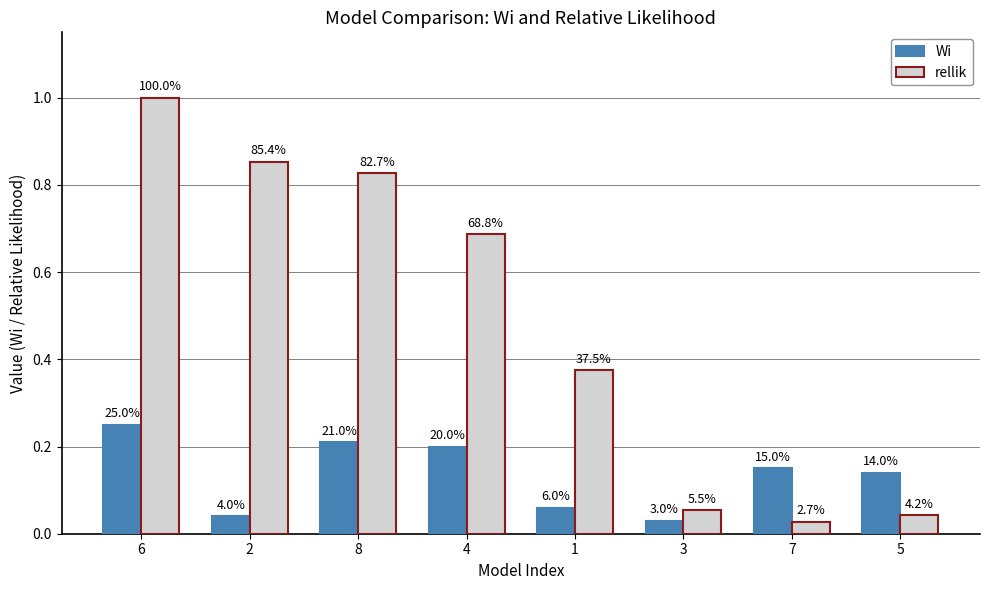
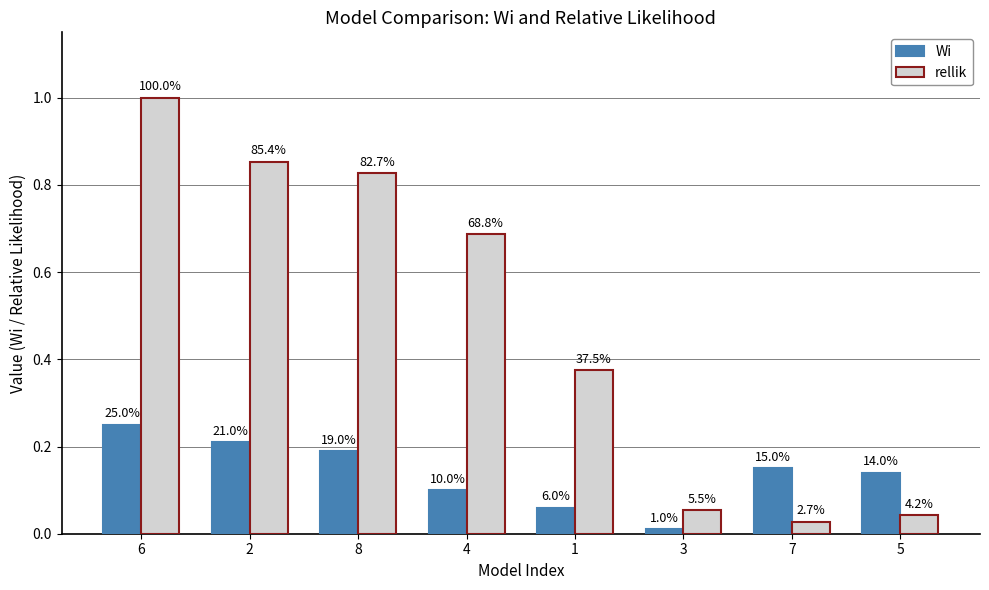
Wi, 2: 4.0% -> 21.0%
Wi, 8: 21.0% -> 19.0%
Wi, 4: 20.0% -> 10.0%
Wi, 3: 3.0% -> 1.0%
